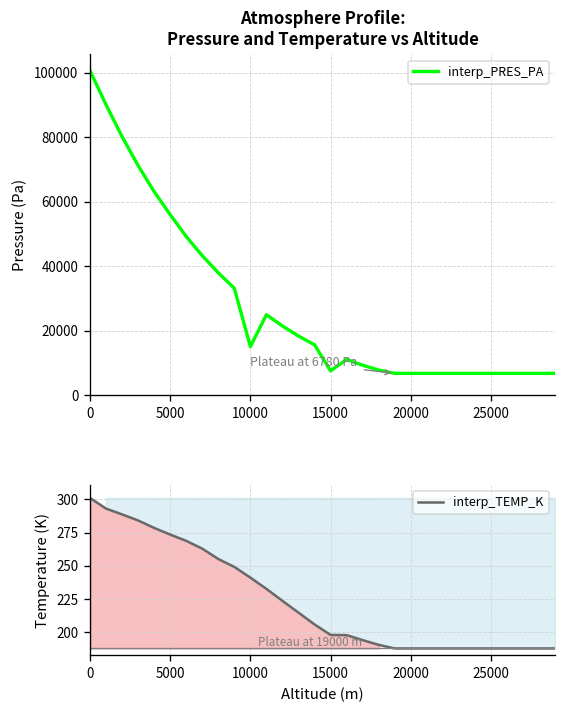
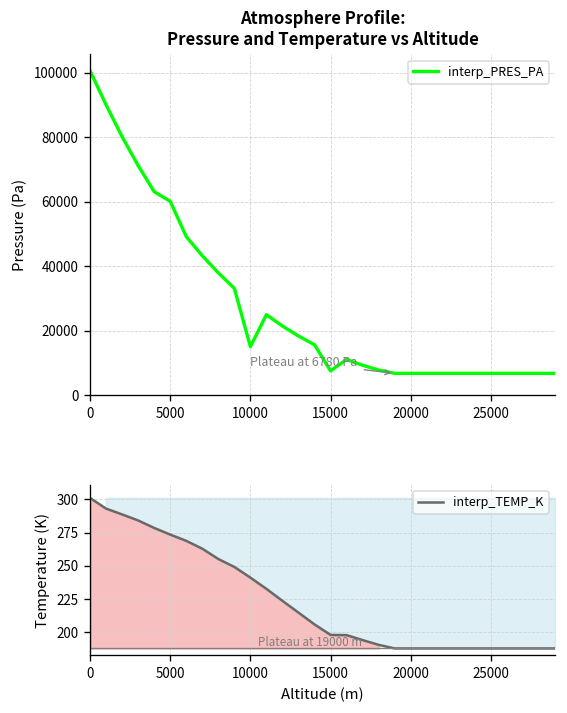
Atmosphere Profile: Pressure and Temperature vs Altitude, 5000: 56000 -> 60000
